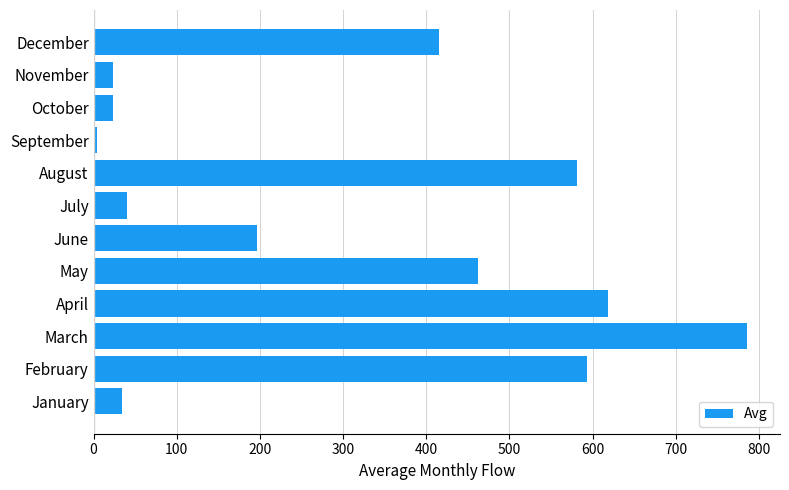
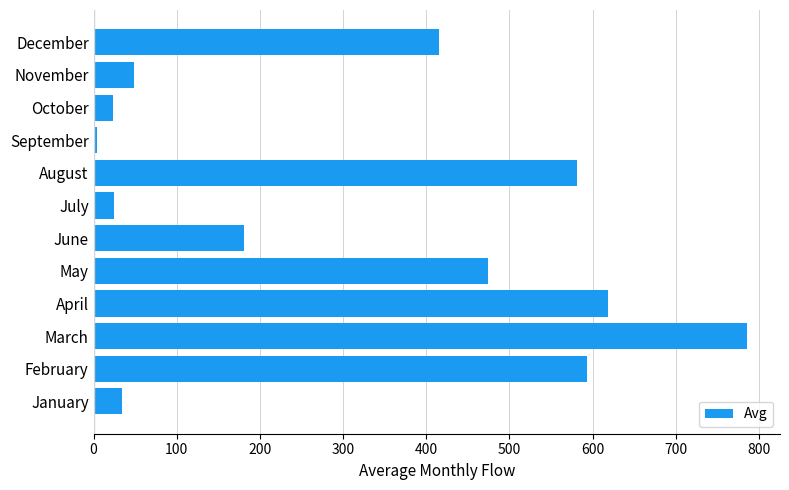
November: 20 -> 50
July: 40 -> 20
June: 200 -> 180
May: 460 -> 470
